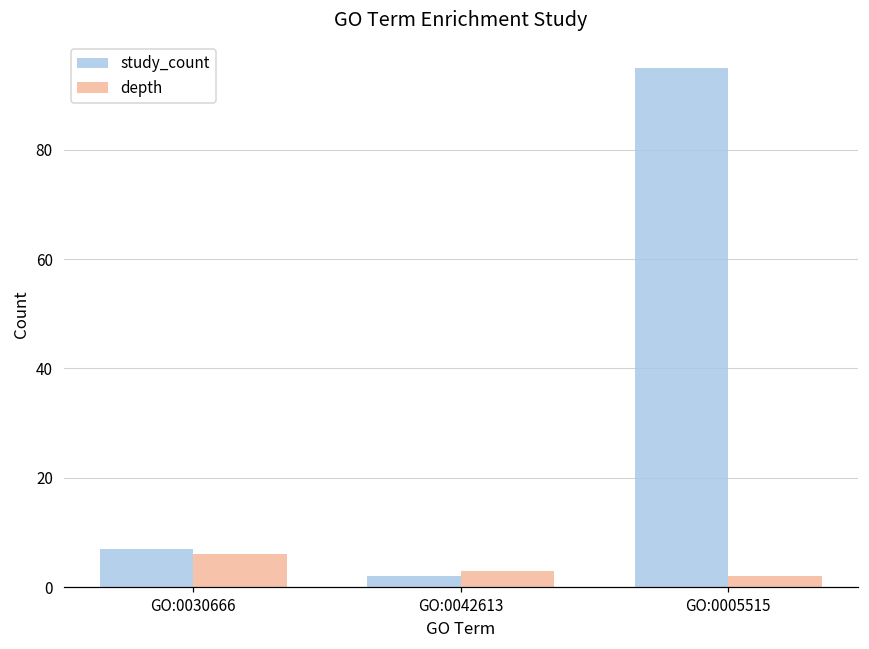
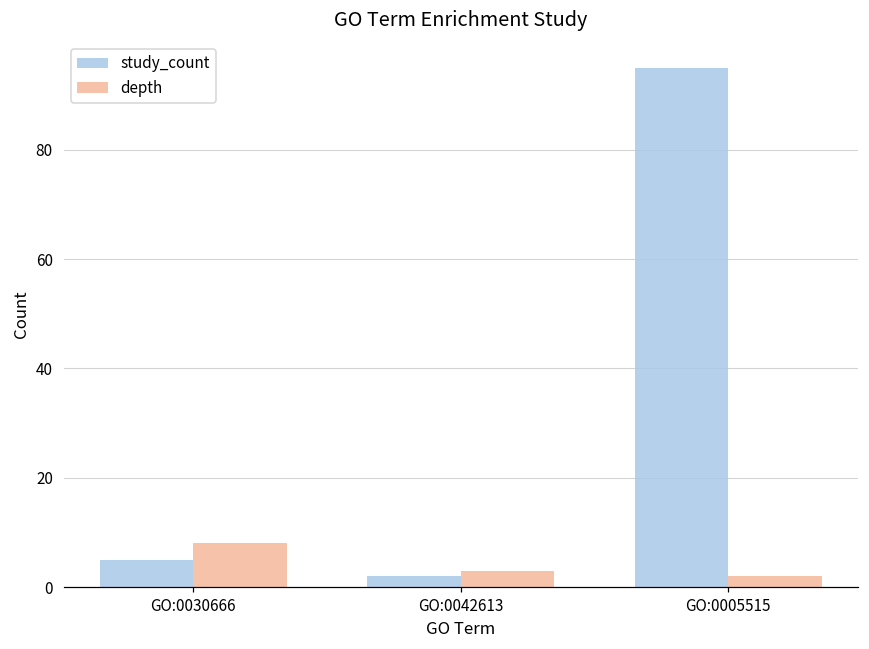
study_count, GO:0030666: 7 -> 5
depth, GO:0030666: 6 -> 8
